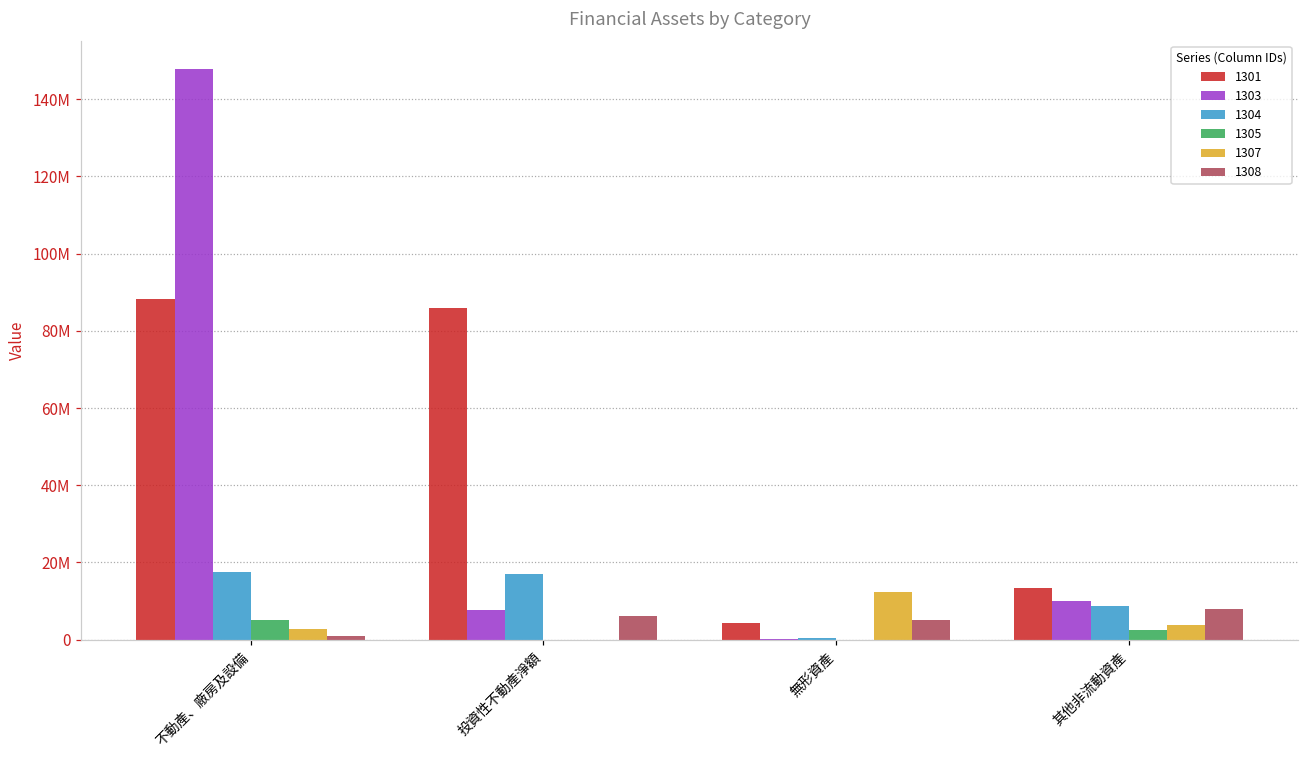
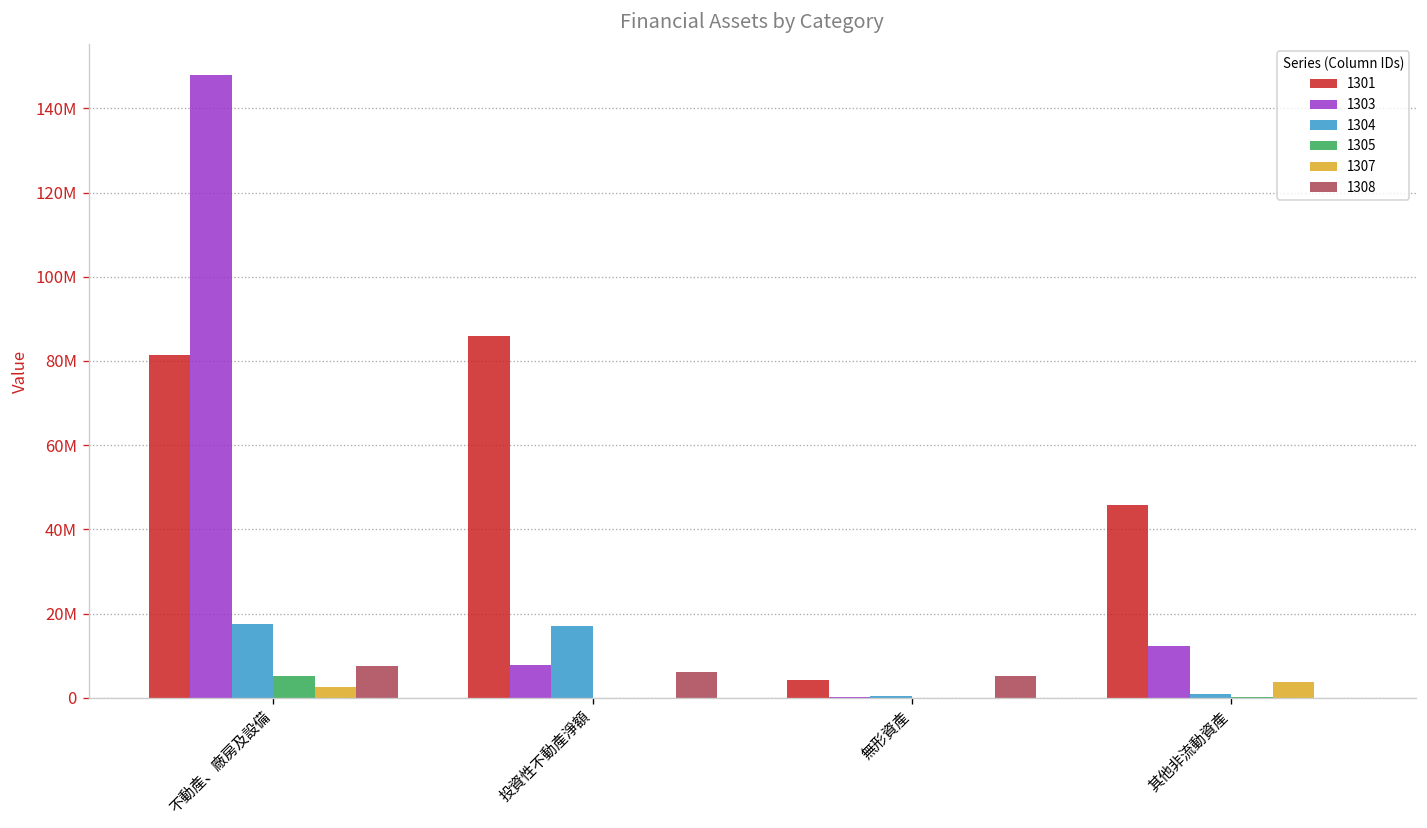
1301, 不動產、廠房及設備: 88000000 -> 81000000
1308, 不動產、廠房及設備: 1000000 -> 8000000
1307, 無形資產: 12000000 -> 0
1301, 其他非流動資產: 13000000 -> 46000000
1303, 其他非流動資產: 10000000 -> 12000000
1304, 其他非流動資產: 9000000 -> 1000000
1305, 其他非流動資產: 3000000 -> 0
1308, 其他非流動資產: 8000000 -> 0
